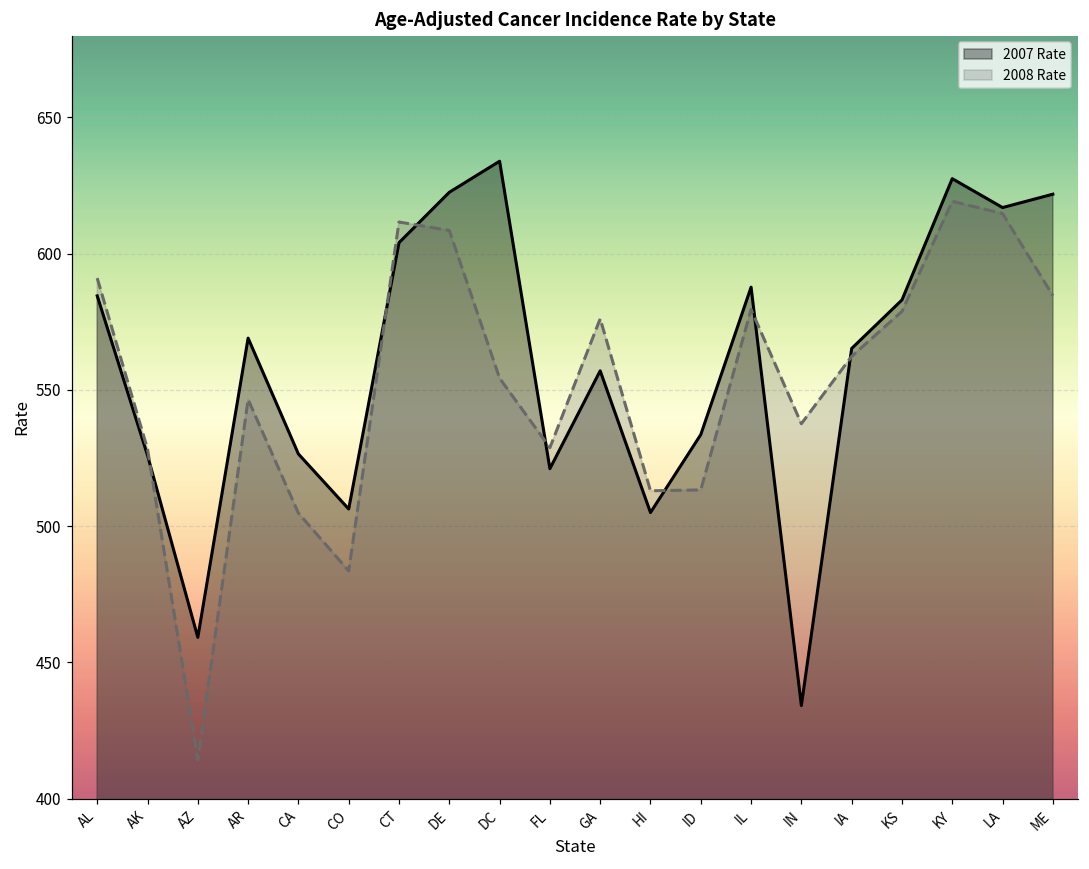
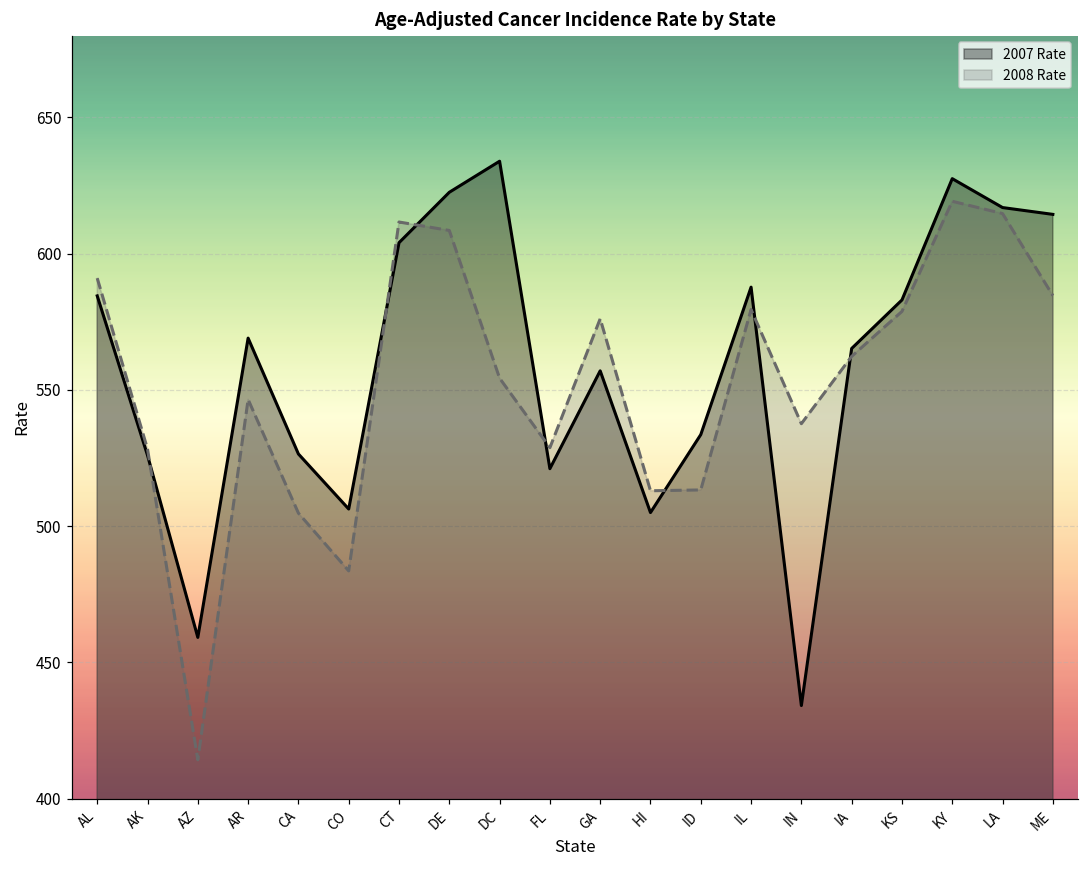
2007 Rate, ME: 622 -> 614
